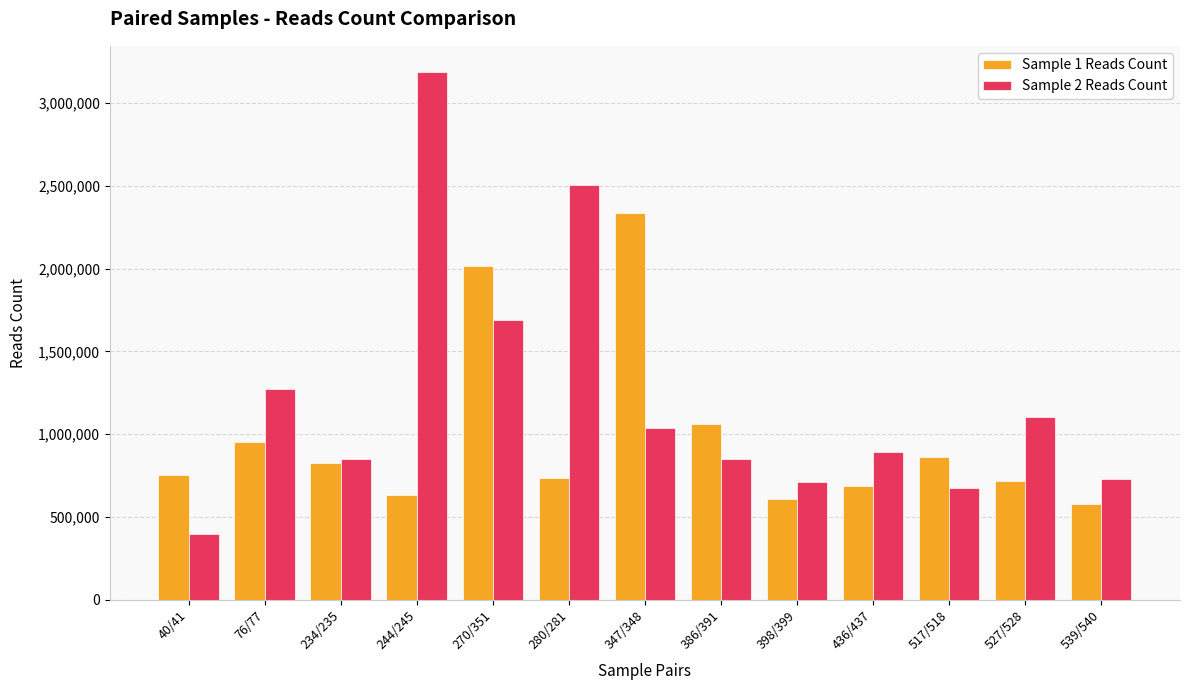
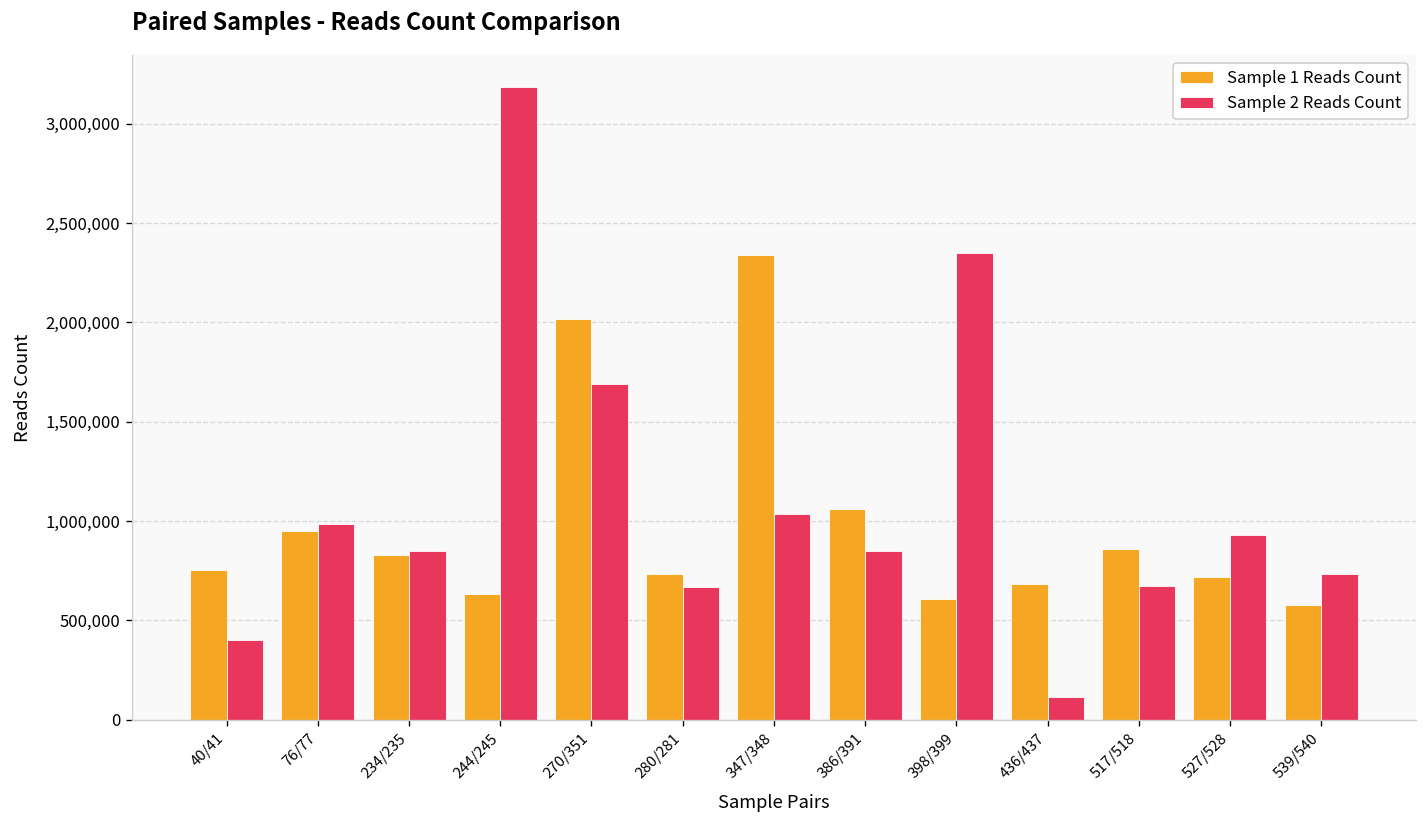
Sample 2 Reads Count, 76/77: 1,270,000 -> 990,000
Sample 2 Reads Count, 280/281: 2,510,000 -> 670,000
Sample 2 Reads Count, 398/399: 710,000 -> 2,350,000
Sample 2 Reads Count, 436/437: 890,000 -> 120,000
Sample 2 Reads Count, 527/528: 1,110,000 -> 930,000
